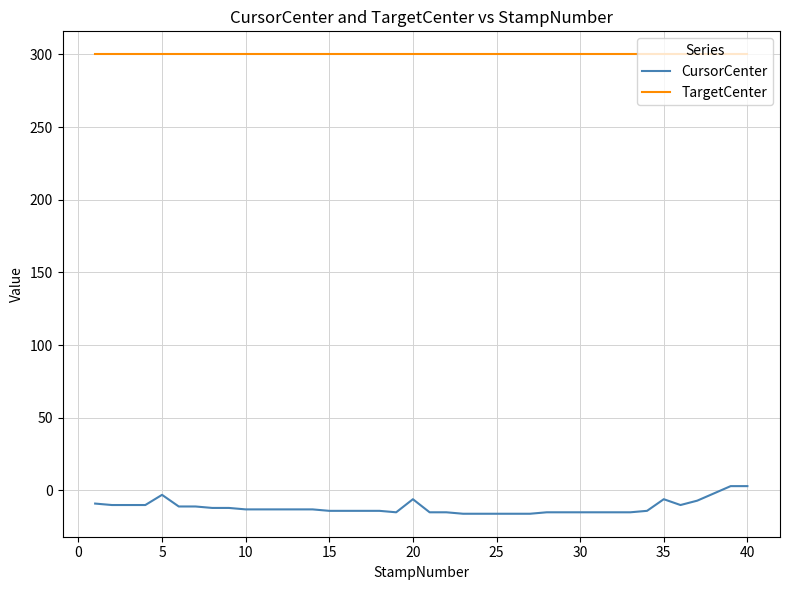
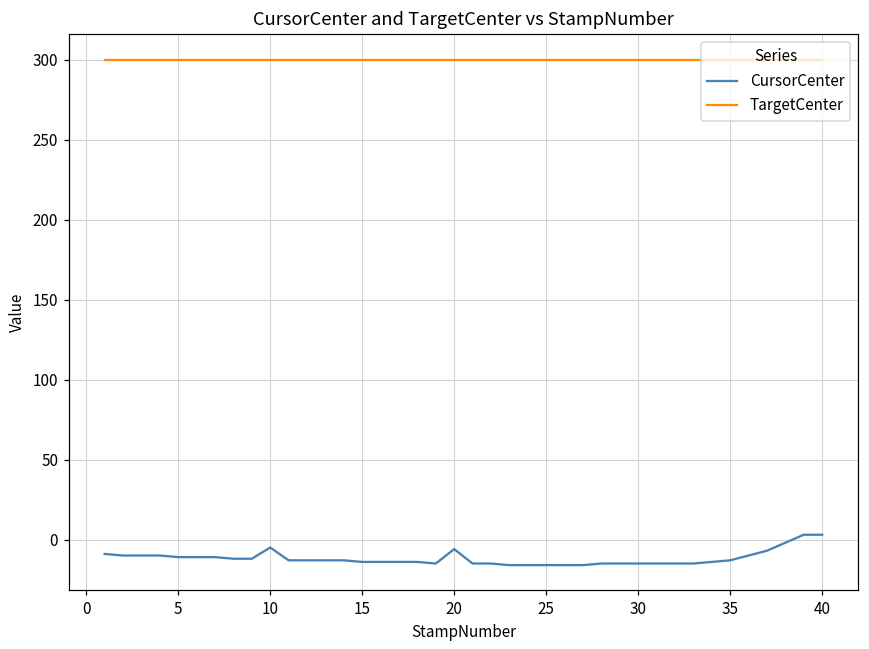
CursorCenter, 5: -3 -> -11
CursorCenter, 10: -13 -> -5
CursorCenter, 35: -6 -> -13
